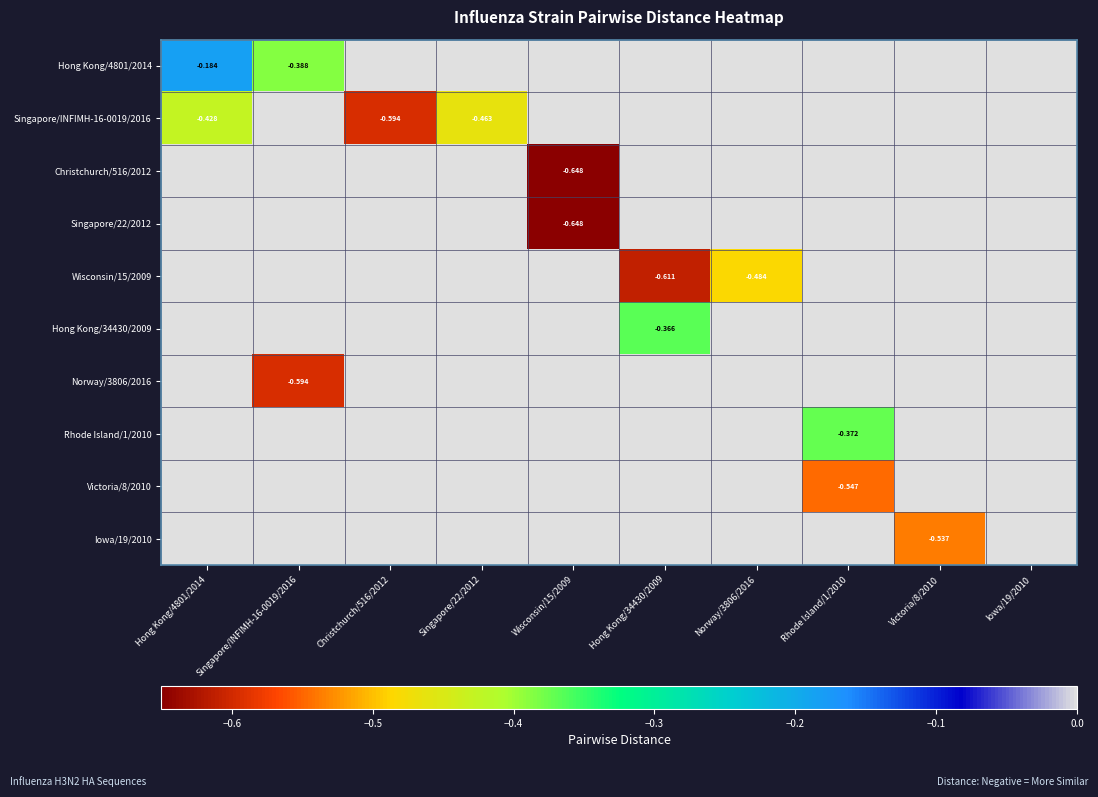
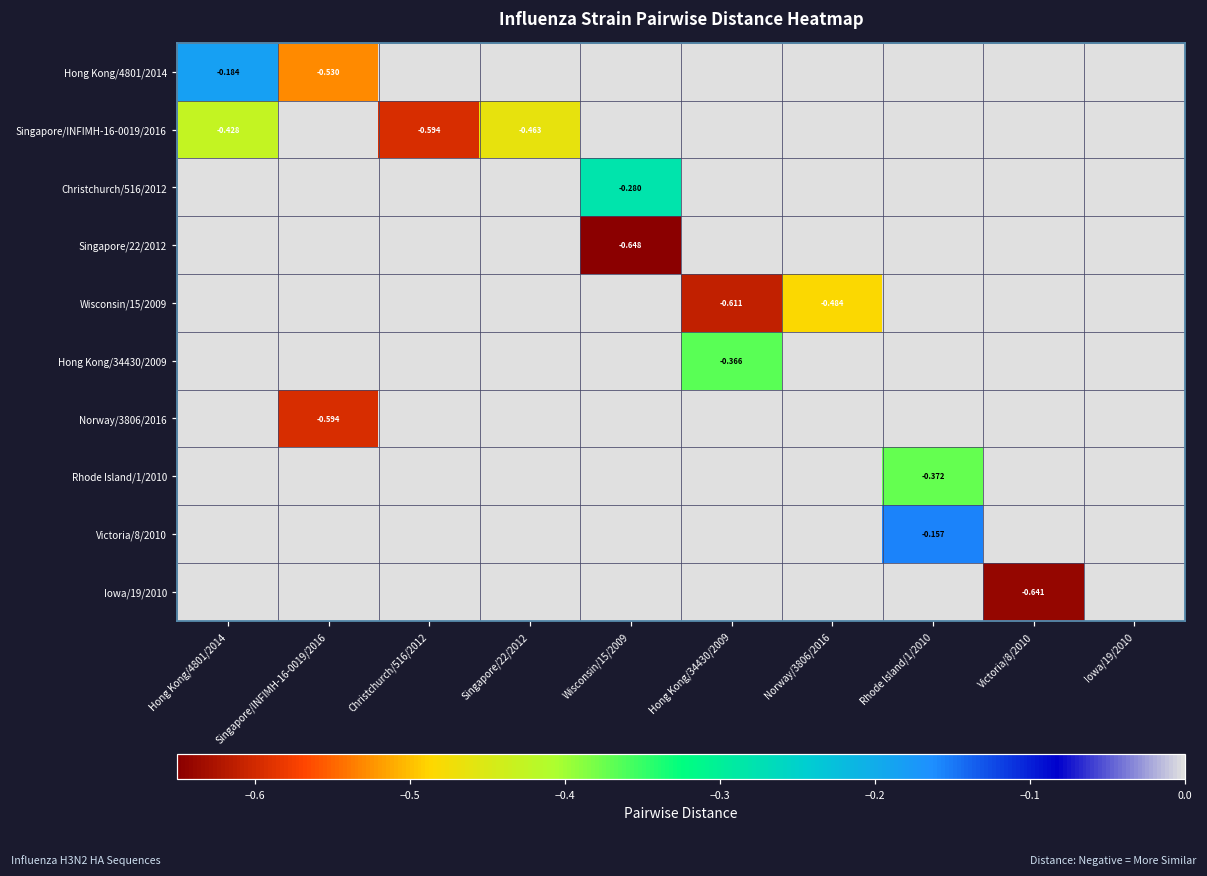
Hong Kong/4801/2014, Singapore/INFIMH-16-0019/2016: -0.388 -> -0.530
Christchurch/516/2012, Wisconsin/15/2009: -0.648 -> -0.280
Victoria/8/2010, Rhode Island/1/2010: -0.547 -> -0.157
Iowa/19/2010, Victoria/8/2010: -0.537 -> -0.641
